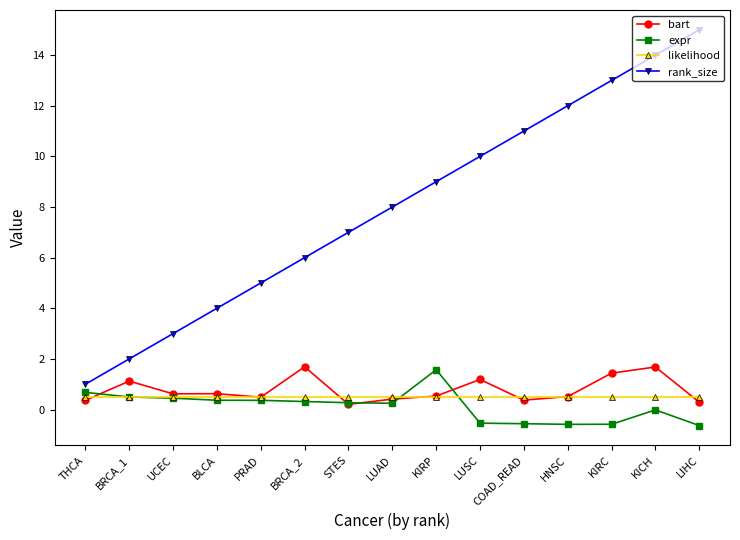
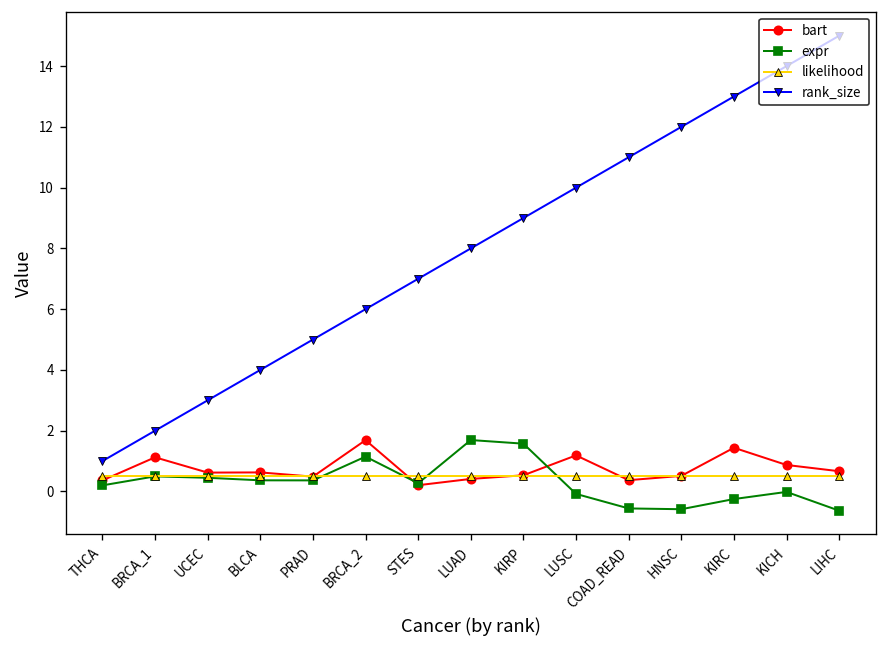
expr, THCA: 0.7 -> 0.2
expr, BRCA_2: 0.3 -> 1.1
expr, LUAD: 0.2 -> 1.7
expr, LUSC: -0.5 -> -0.1
expr, KIRC: -0.6 -> -0.2
bart, KICH: 1.7 -> 0.9
bart, LIHC: 0.3 -> 0.7
